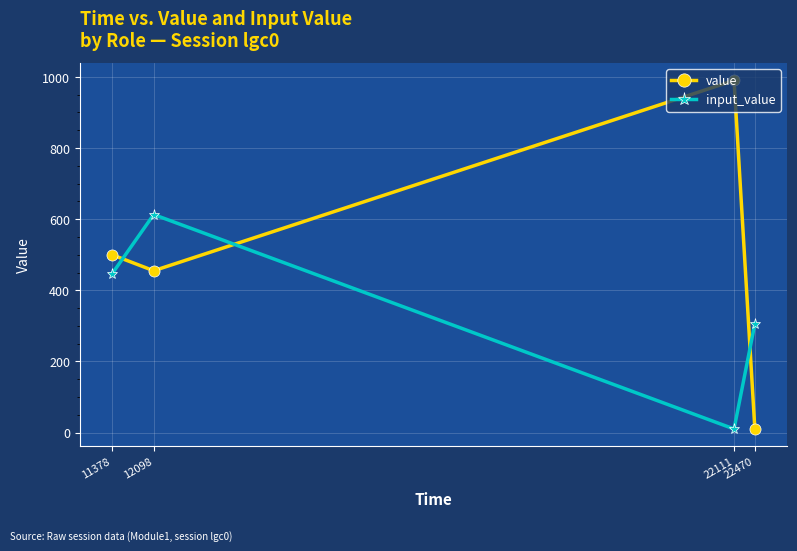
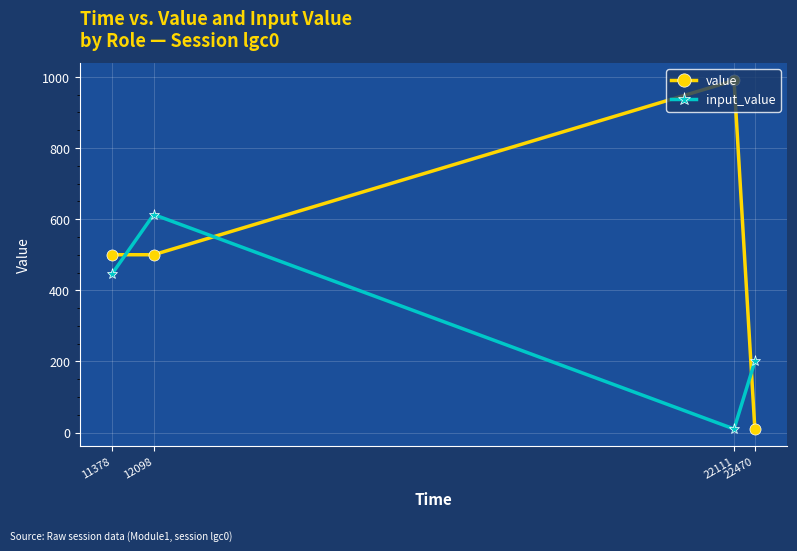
value, 12098: 460 -> 500
input_value, 22470: 310 -> 200
